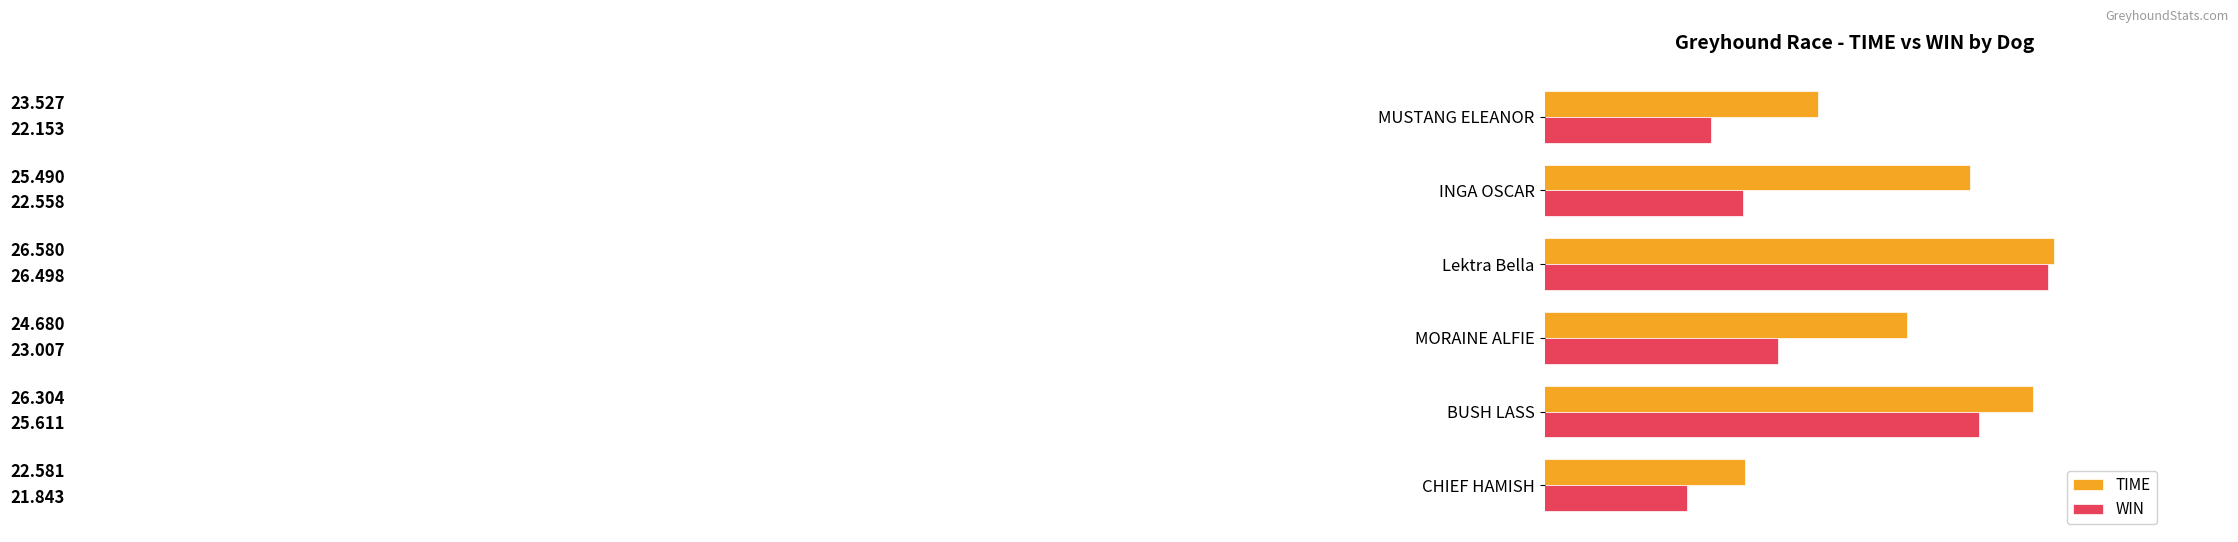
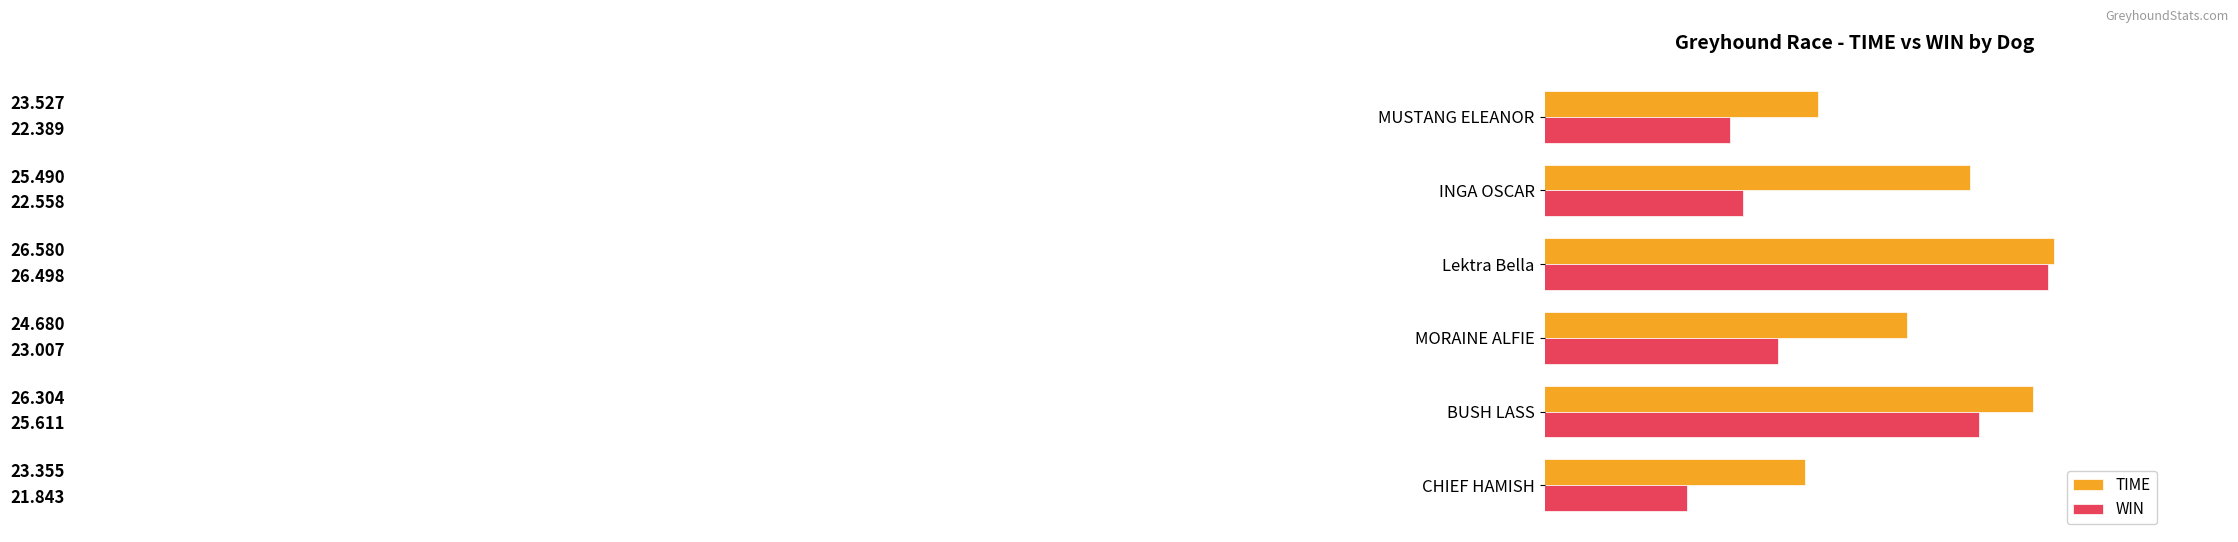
WIN, MUSTANG ELEANOR: 22.153 -> 22.389
TIME, CHIEF HAMISH: 22.581 -> 23.355
